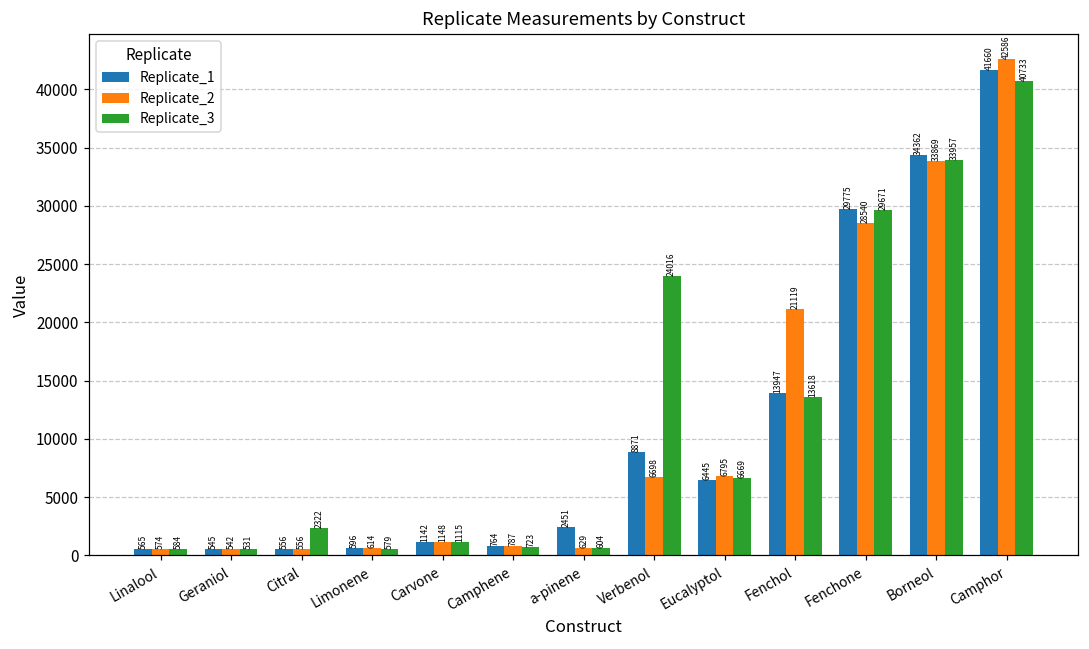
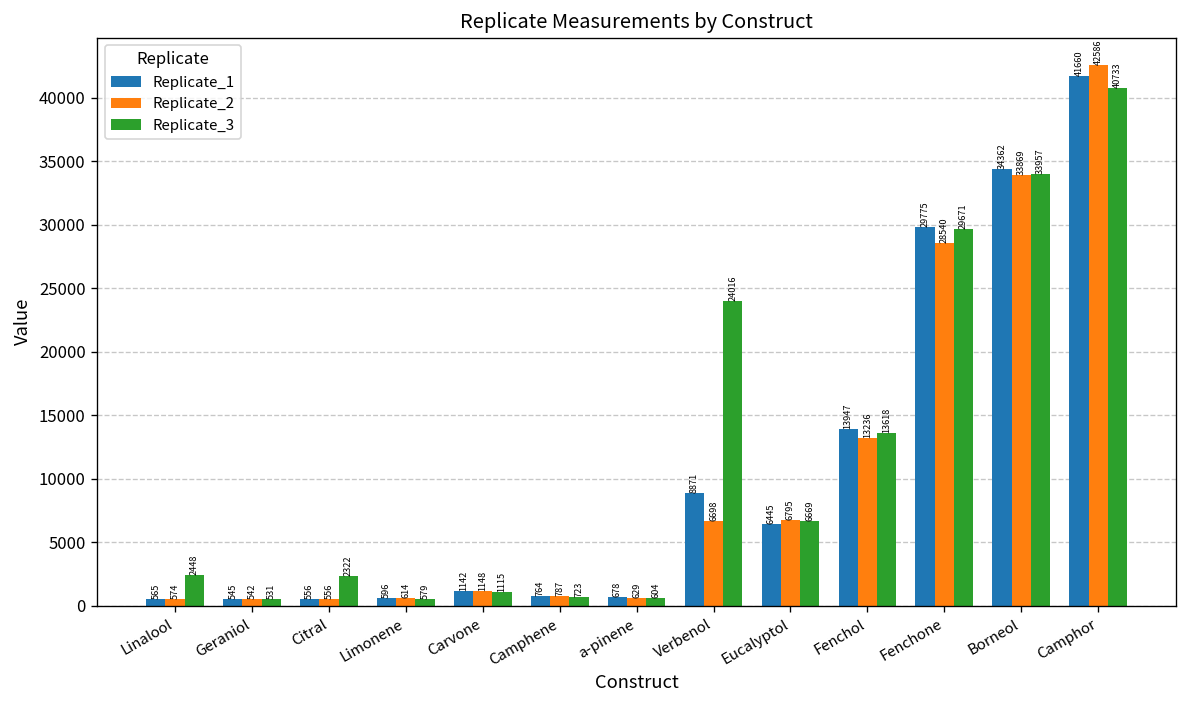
Replicate_3, Linalool: 584 -> 2448
Replicate_1, a-pinene: 2451 -> 678
Replicate_2, Fenchol: 21119 -> 13236
